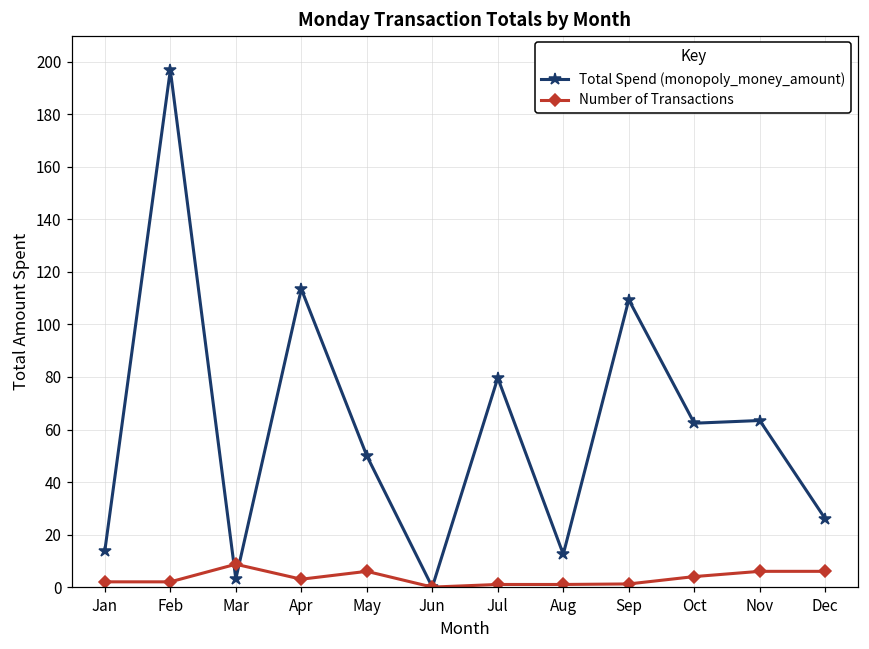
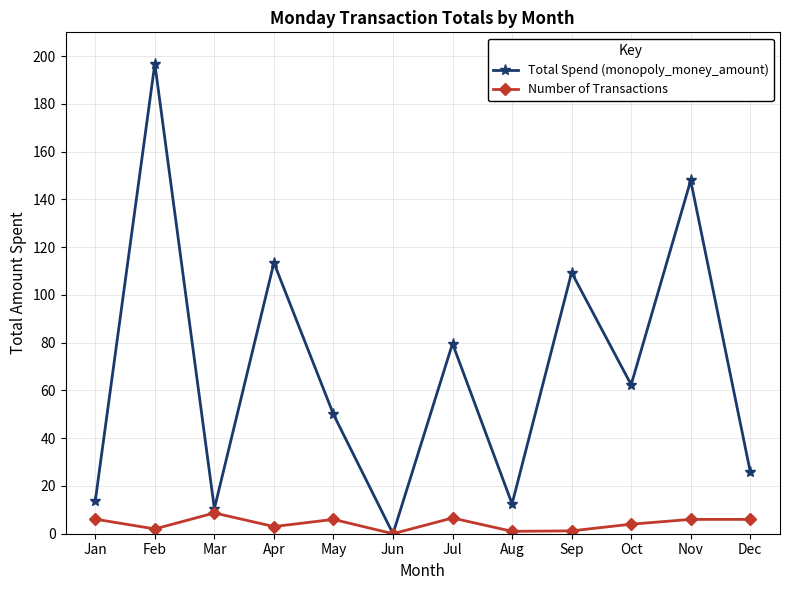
Number of Transactions, Jan: 2 -> 6
Total Spend (monopoly_money_amount), Mar: 3 -> 11
Number of Transactions, Jul: 1 -> 7
Total Spend (monopoly_money_amount), Nov: 63 -> 148
